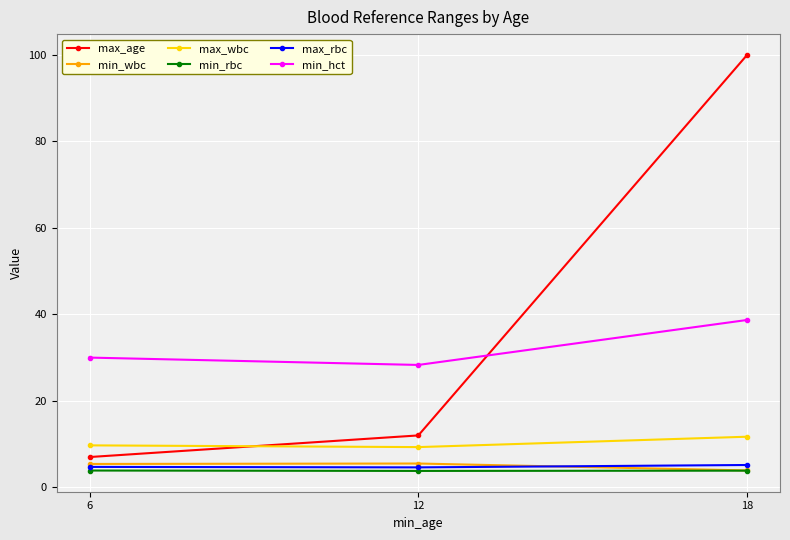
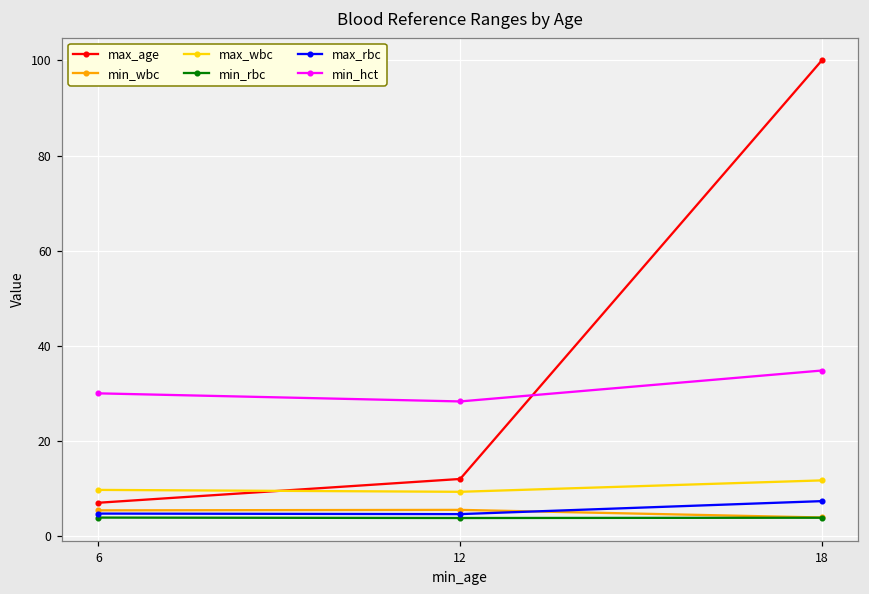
max_rbc, 18: 5 -> 7
min_hct, 18: 39 -> 35
